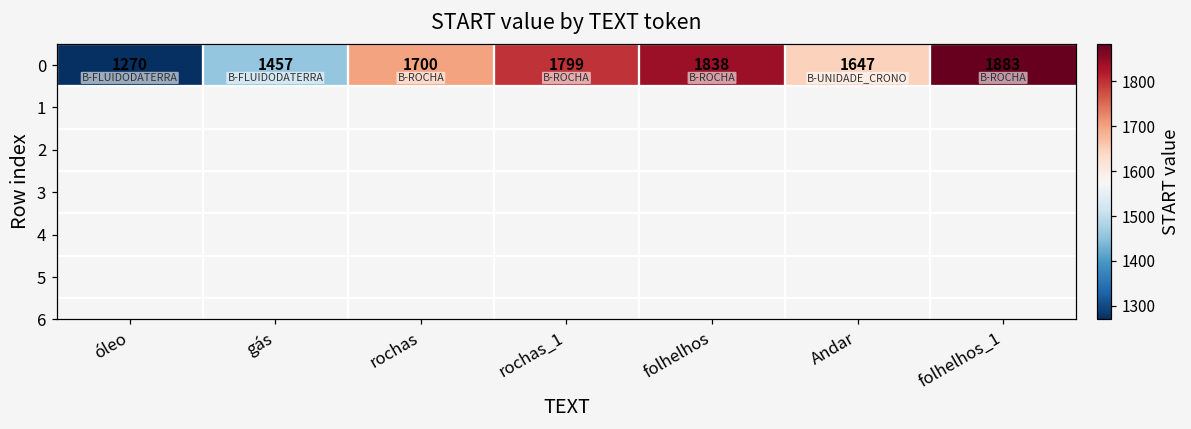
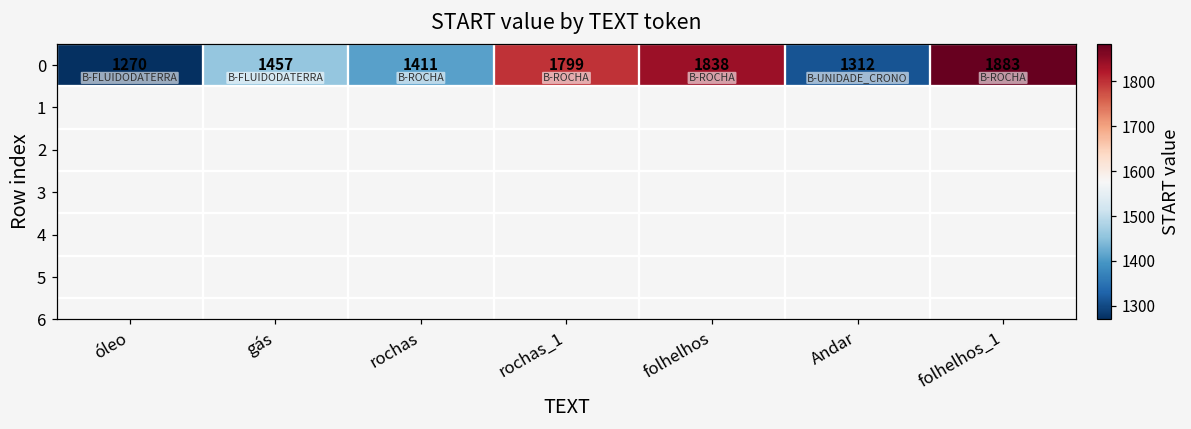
0, rochas: 1700 -> 1411
0, Andar: 1647 -> 1312
